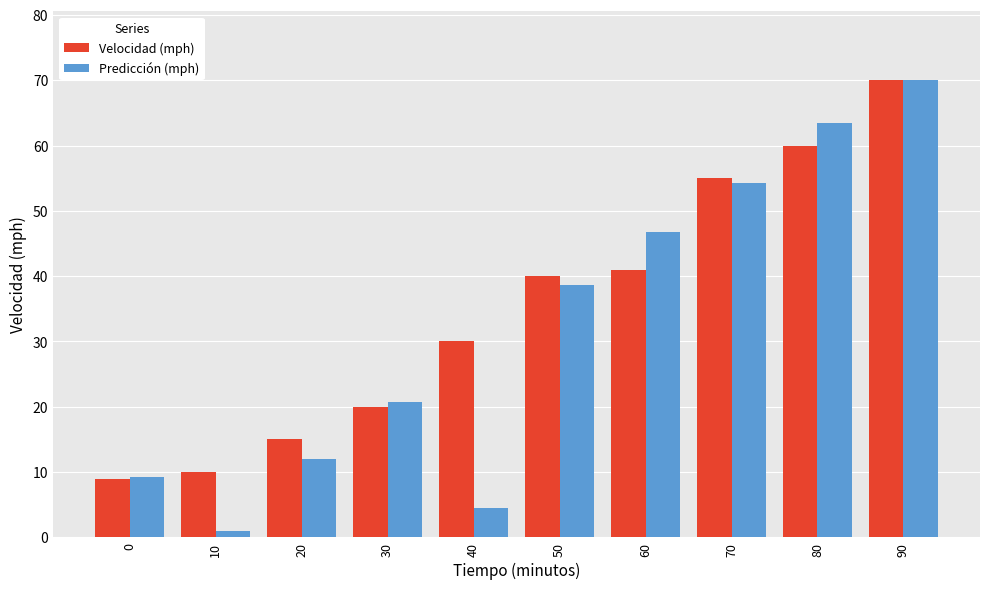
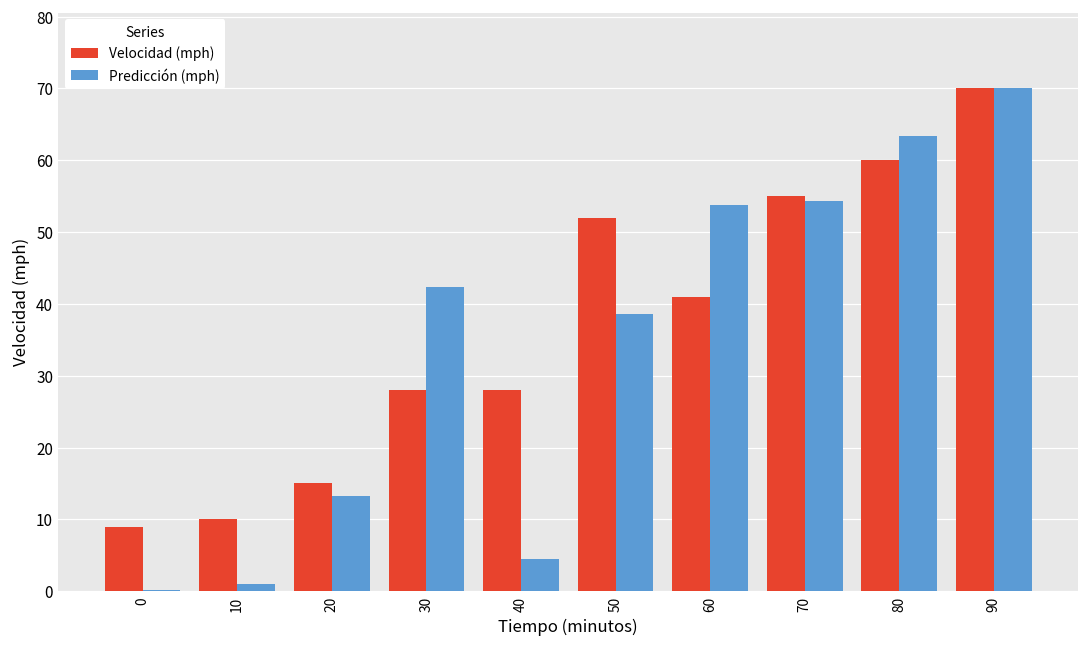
Predicción (mph), 0: 9 -> 0
Predicción (mph), 20: 12 -> 13
Velocidad (mph), 30: 20 -> 28
Predicción (mph), 30: 21 -> 42
Velocidad (mph), 40: 30 -> 28
Velocidad (mph), 50: 40 -> 52
Predicción (mph), 60: 47 -> 54
